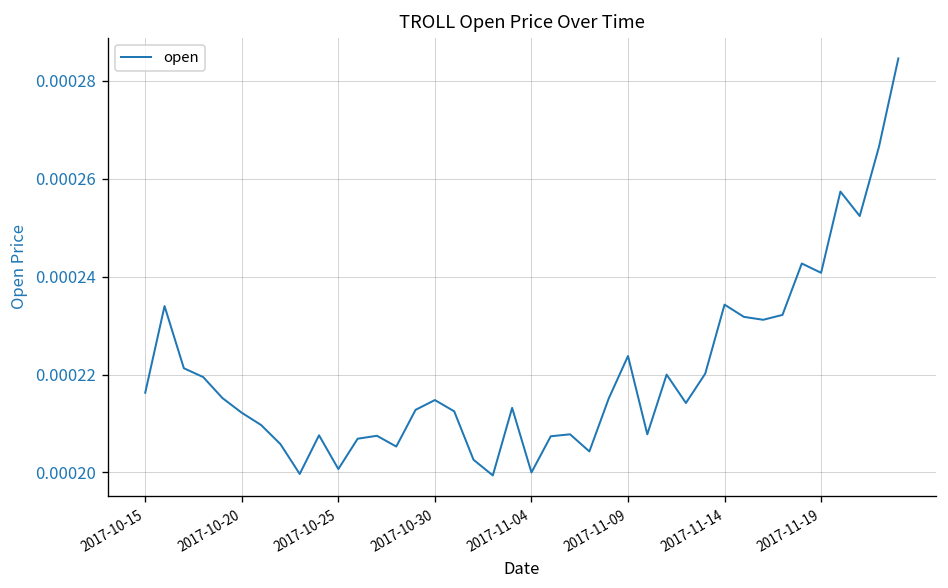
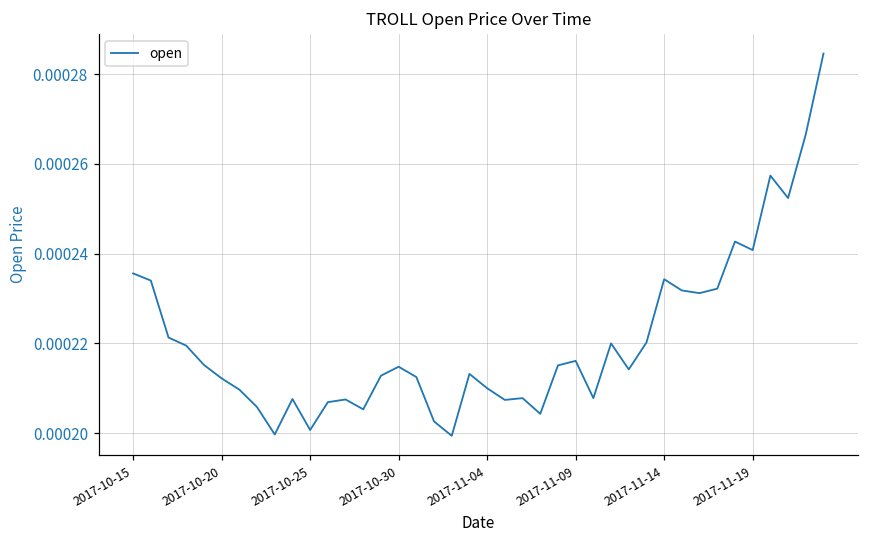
2017-10-15: 0.000216 -> 0.000236
2017-11-04: 0.00020 -> 0.00021
2017-11-09: 0.000224 -> 0.000216
